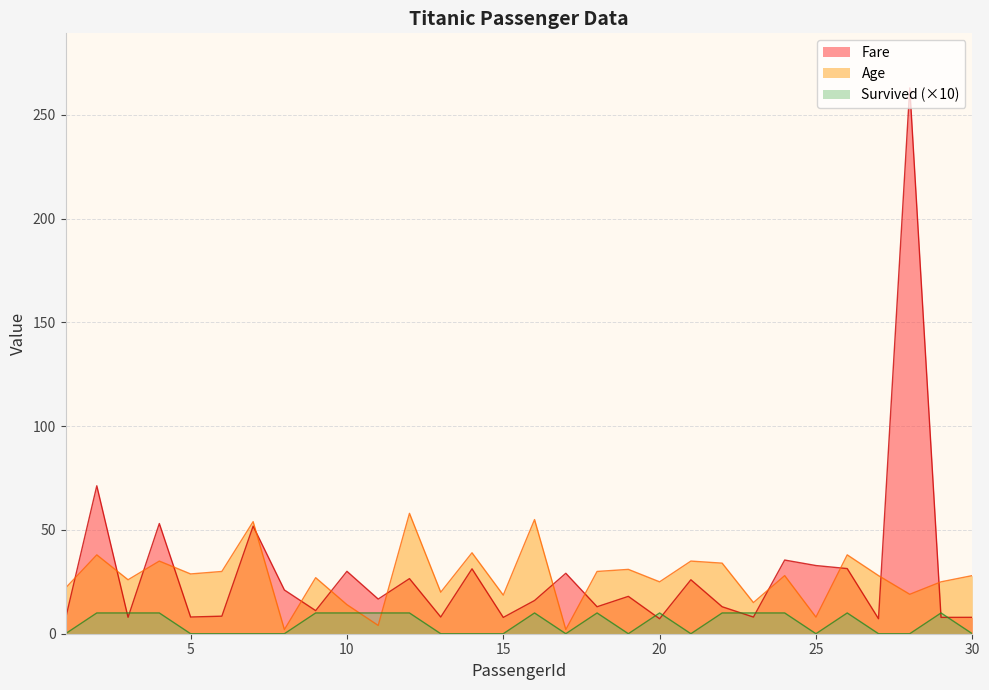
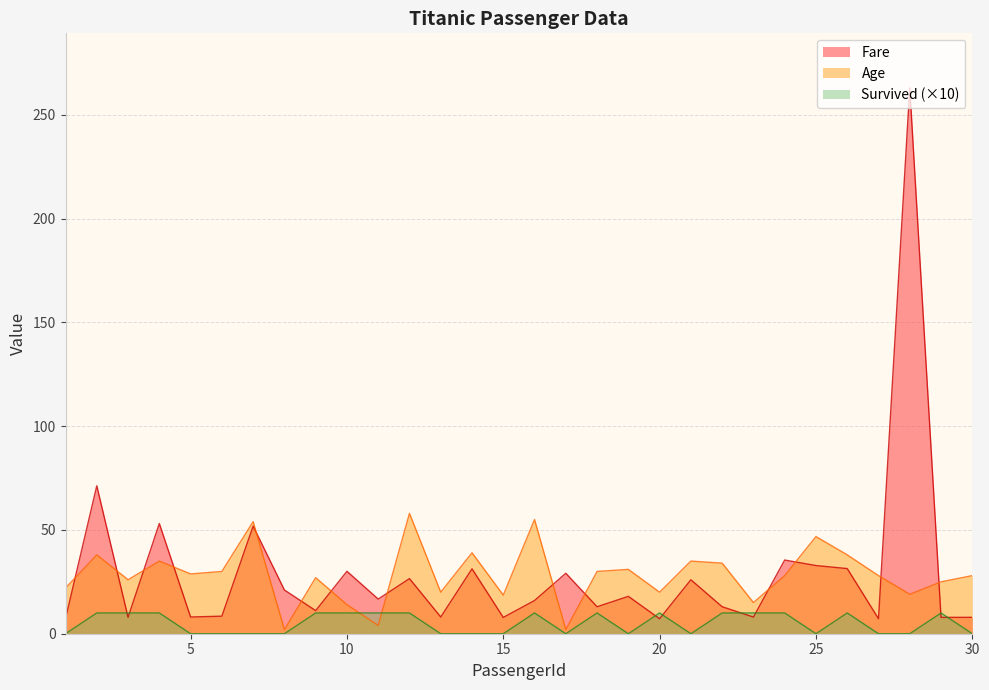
Age, 20: 25 -> 20
Age, 25: 8 -> 47
